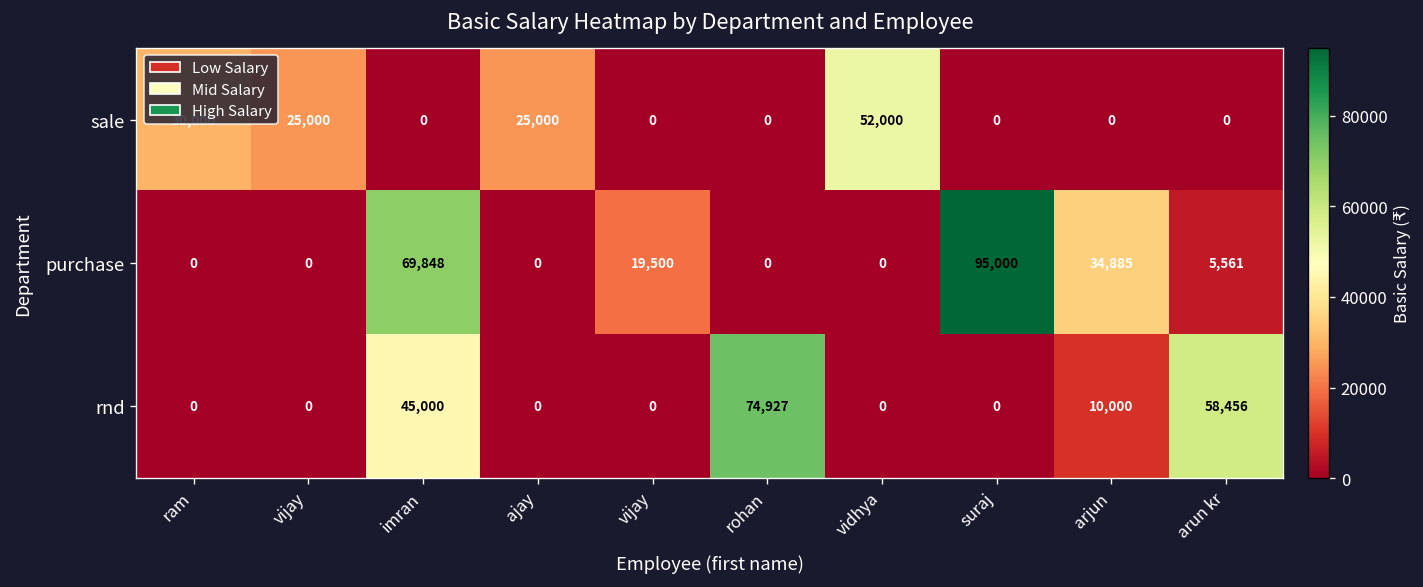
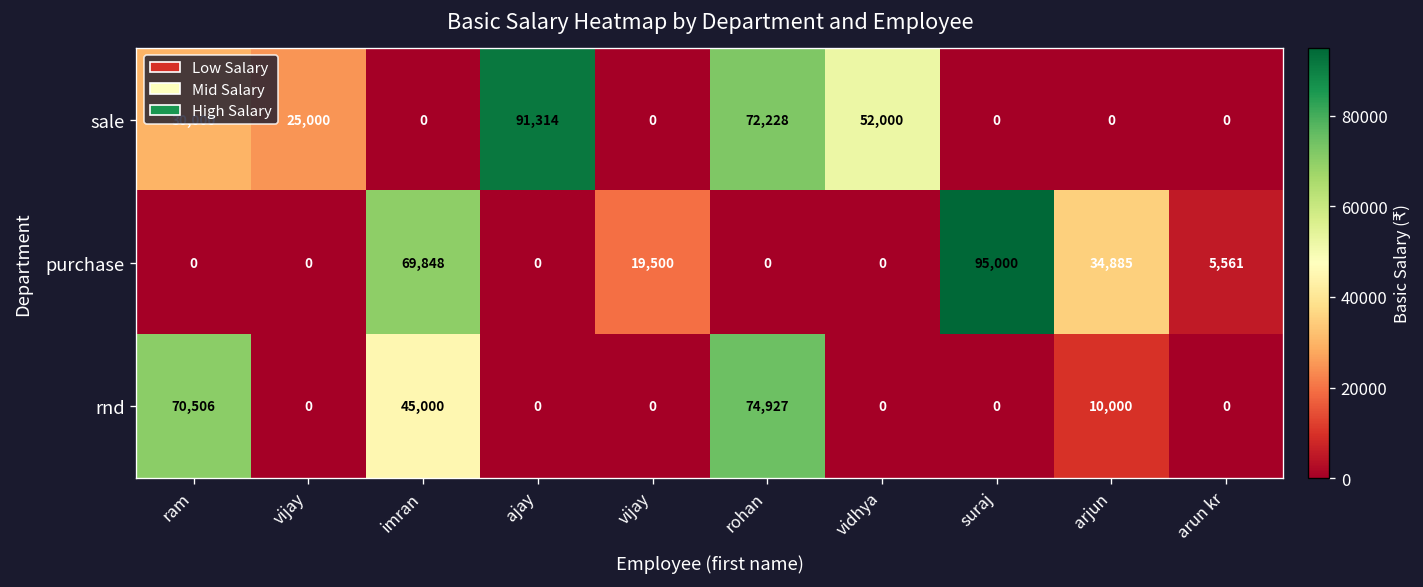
sale, ajay: 25,000 -> 91,314
sale, rohan: 0 -> 72,228
rnd, ram: 0 -> 70,506
rnd, arun kr: 58,456 -> 0
